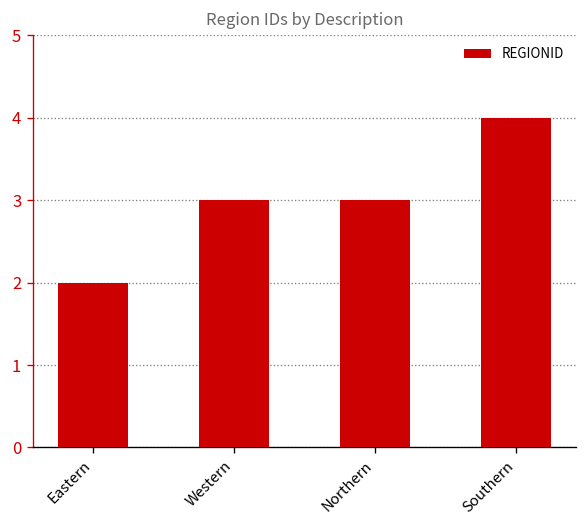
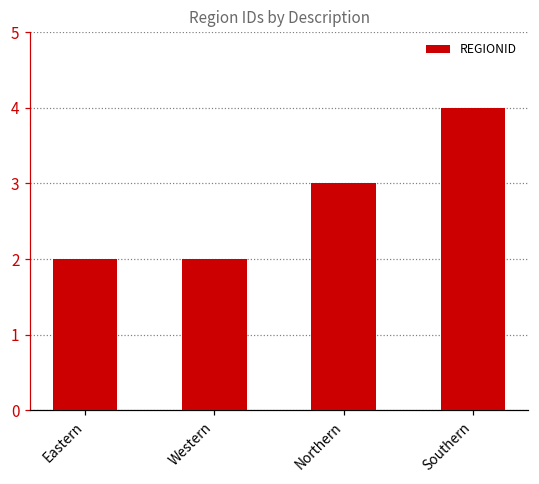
Western: 3 -> 2
